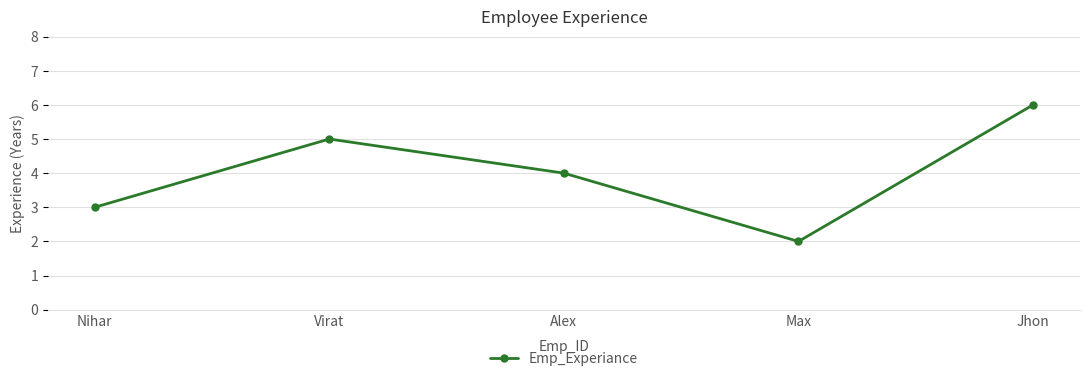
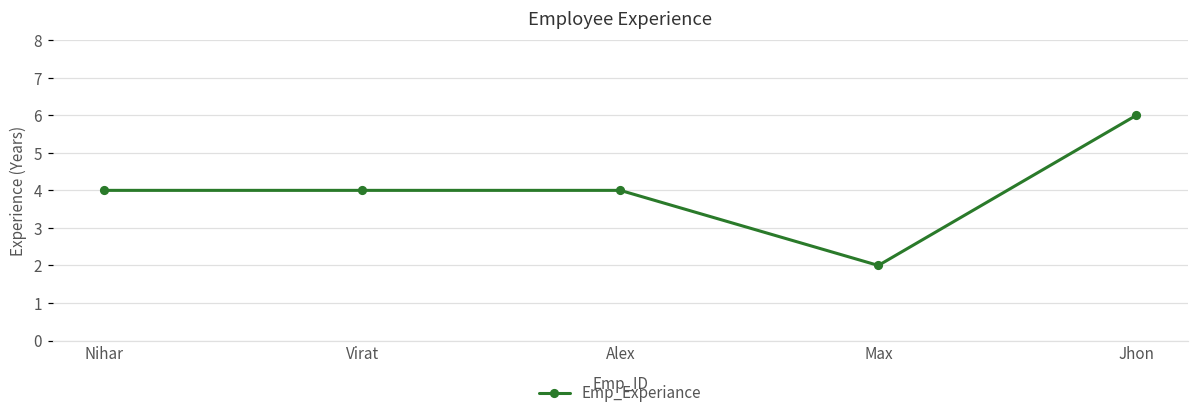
Nihar: 3 -> 4
Virat: 5 -> 4
